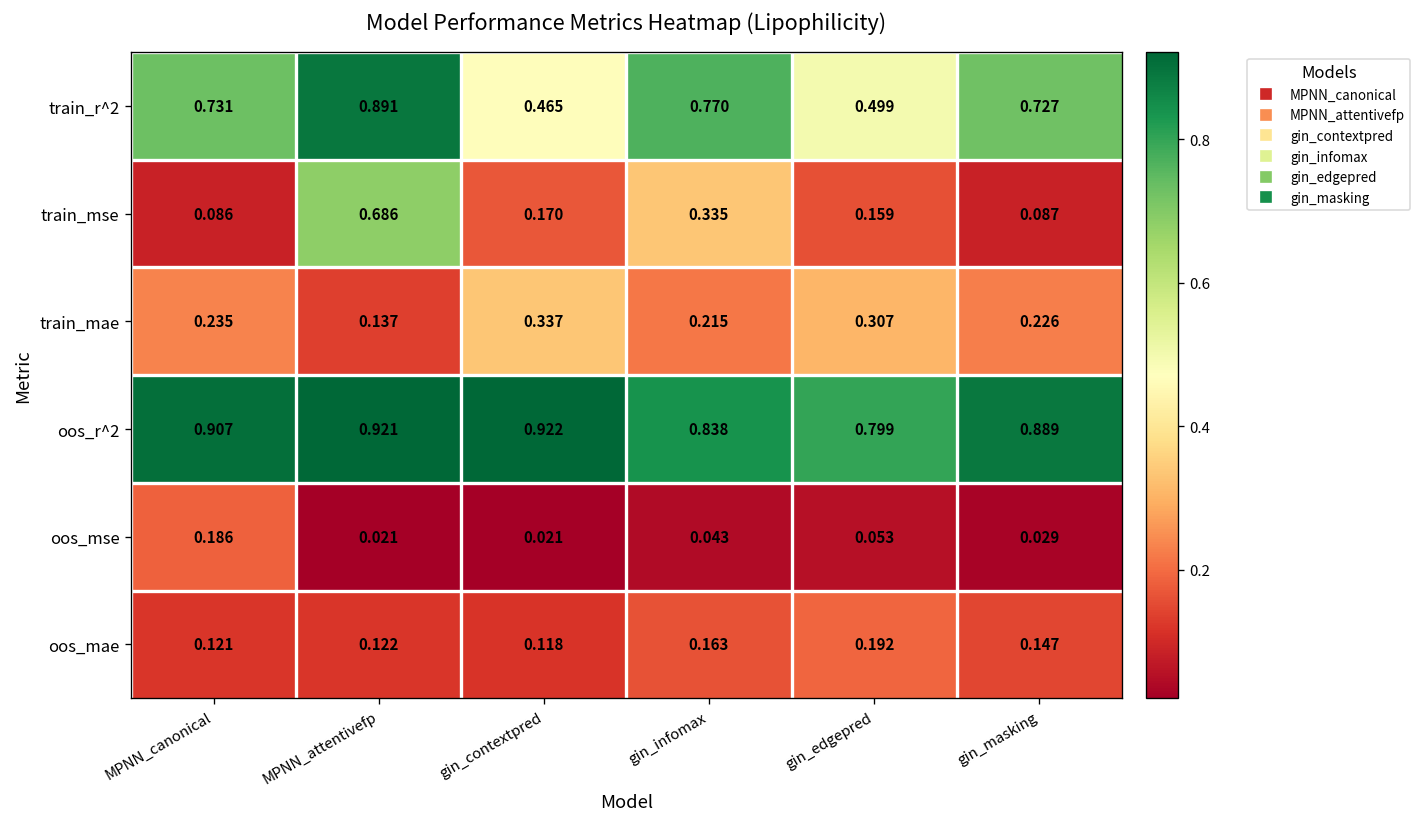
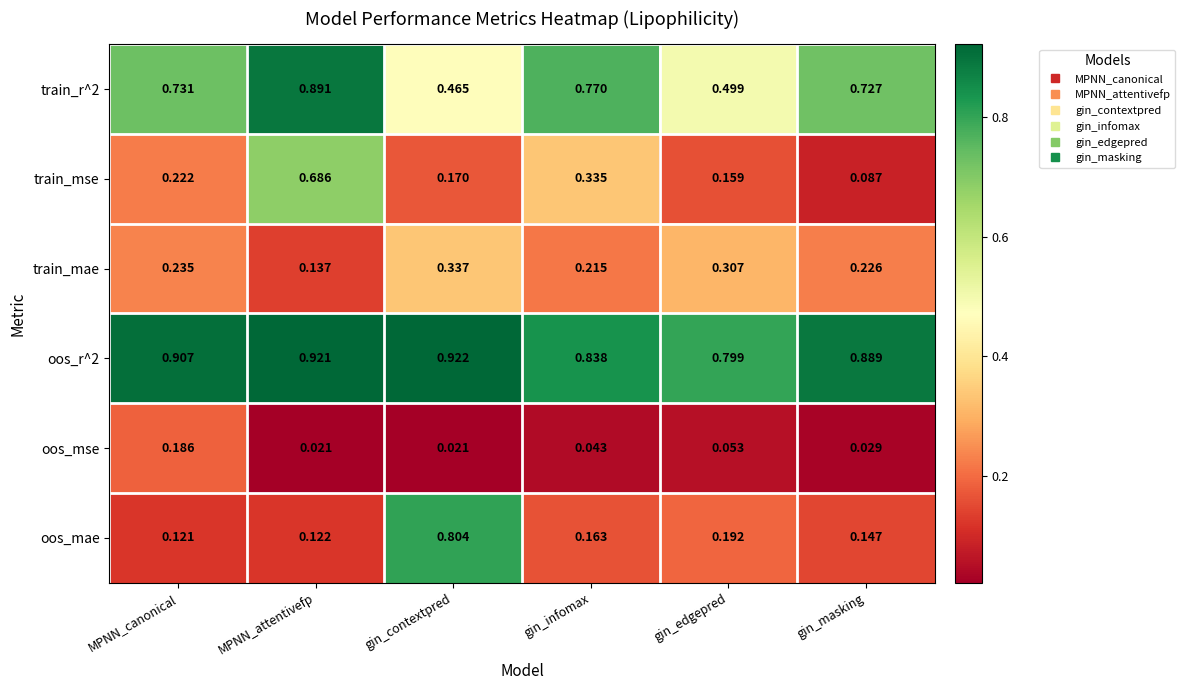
train_mse, MPNN_canonical: 0.086 -> 0.222
oos_mae, gin_contextpred: 0.118 -> 0.804
